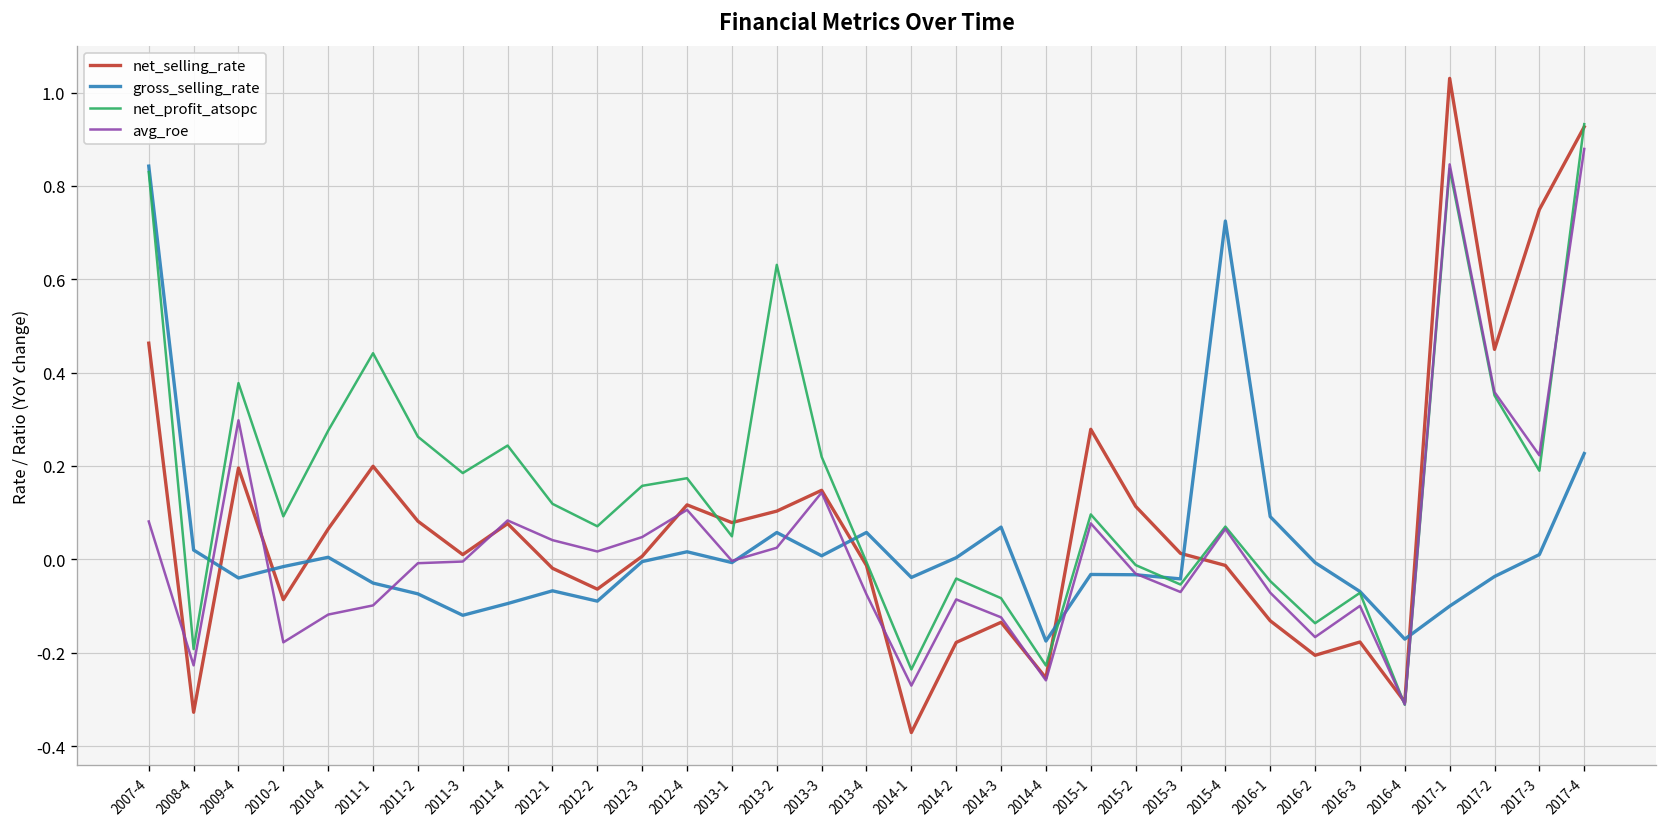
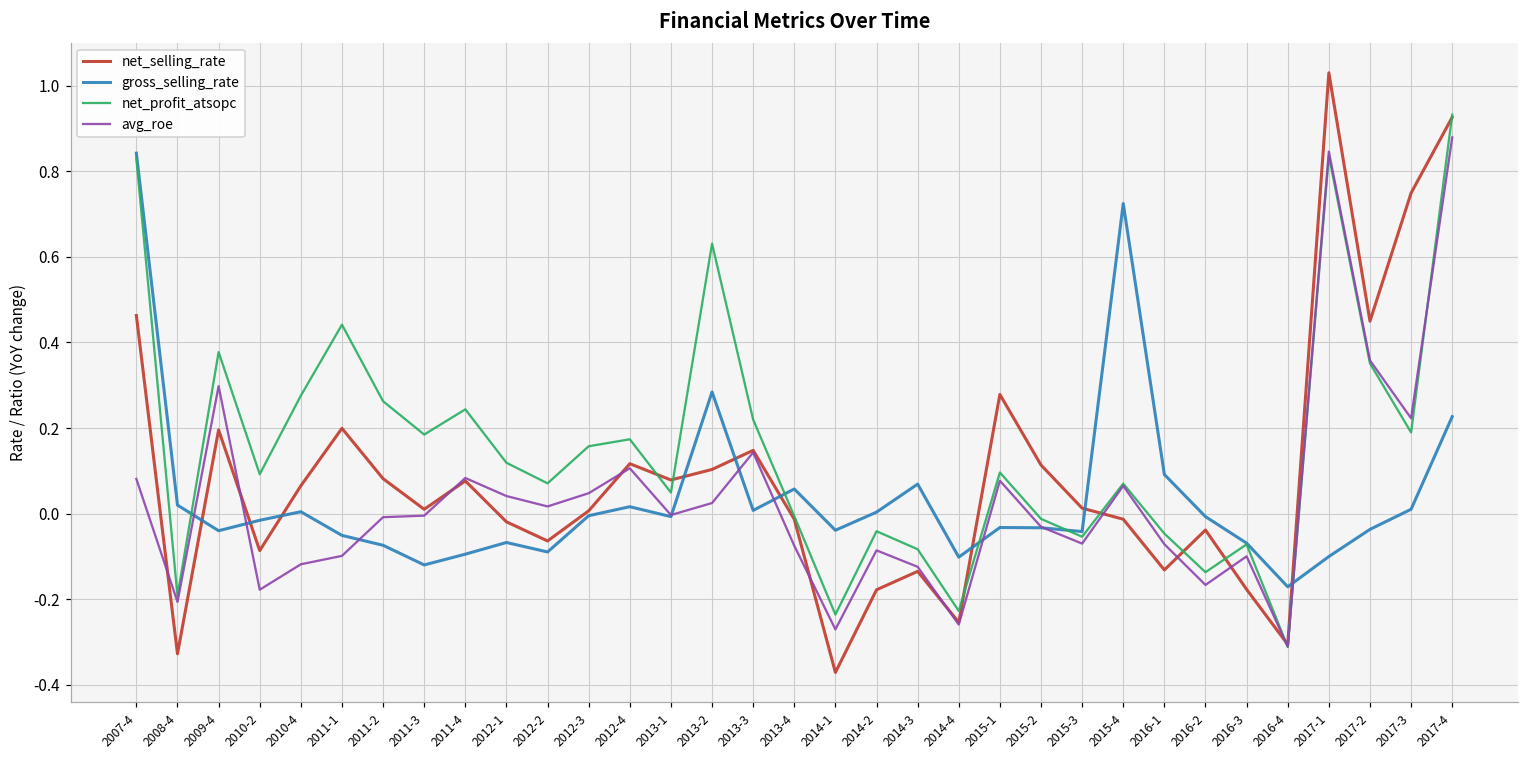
avg_roe, 2008-4: -0.23 -> -0.21
gross_selling_rate, 2013-2: 0.06 -> 0.28
gross_selling_rate, 2014-4: -0.18 -> -0.10
net_selling_rate, 2016-2: -0.21 -> -0.04
